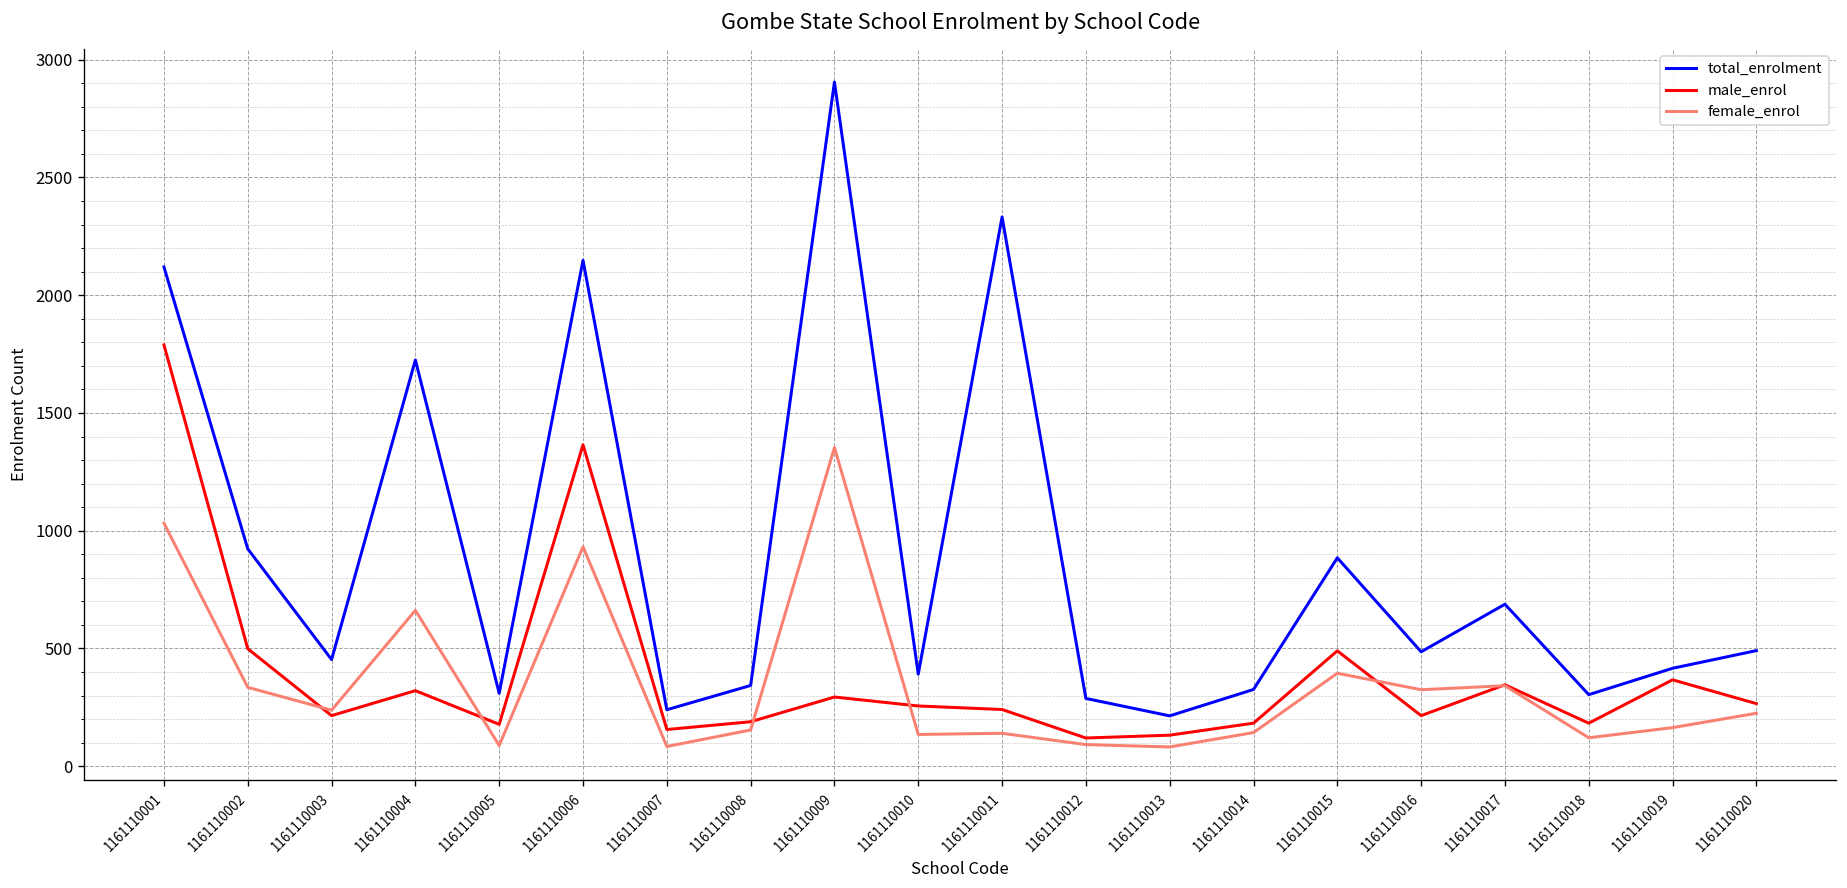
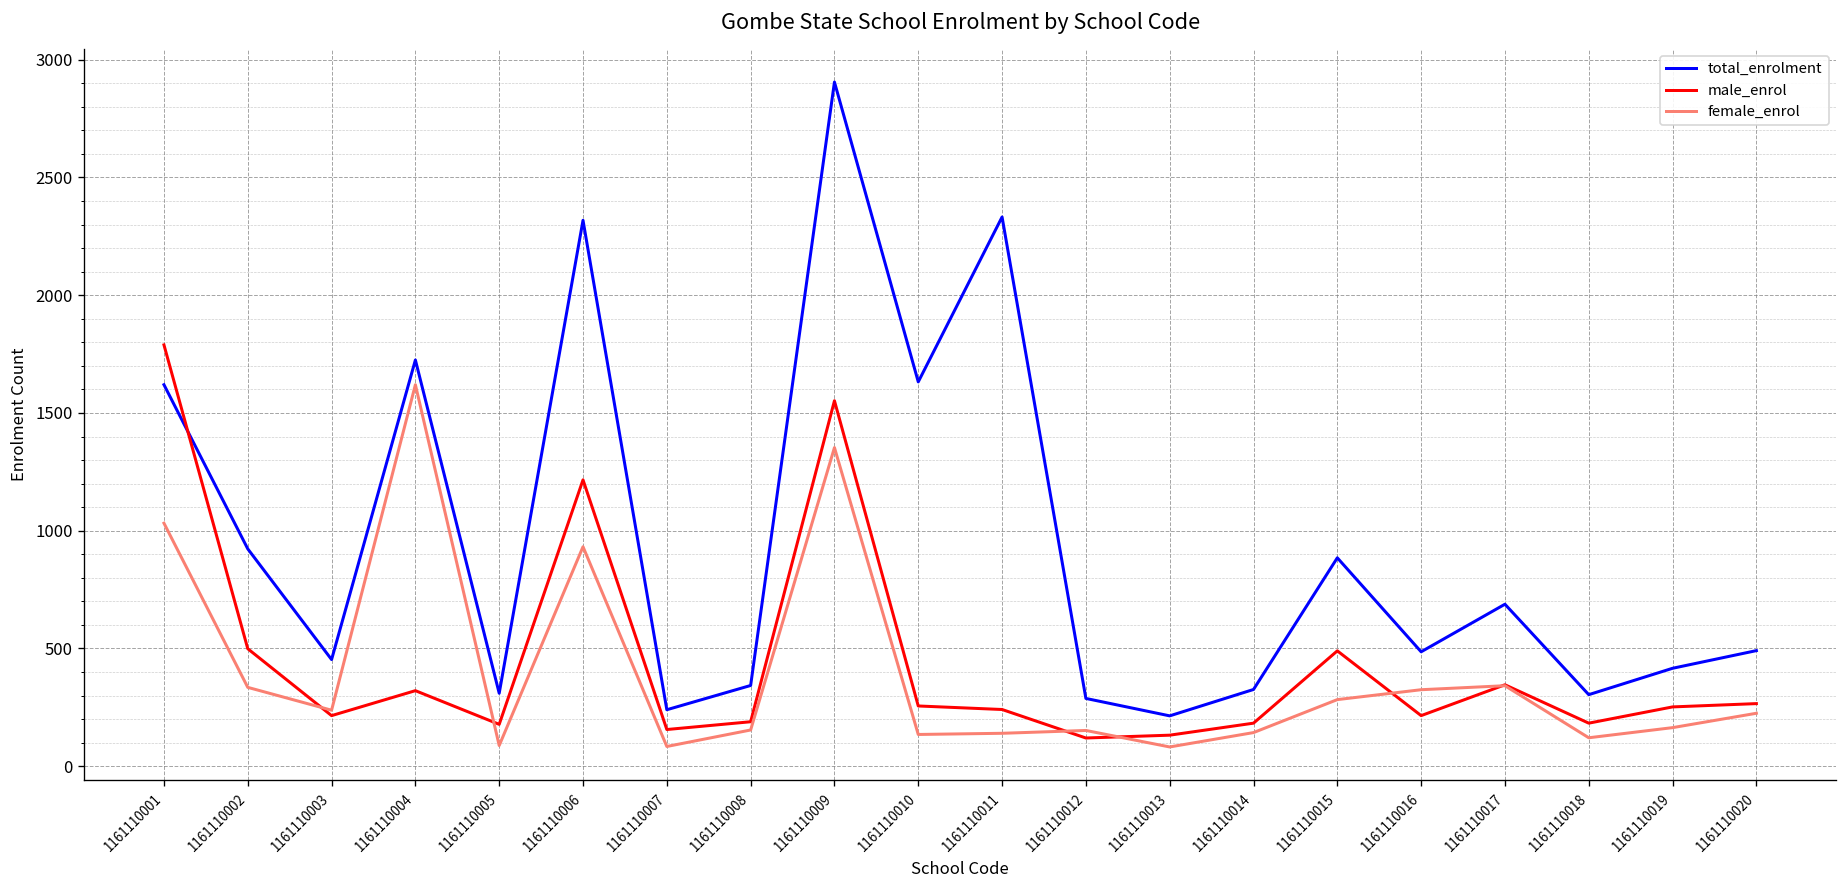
total_enrolment, 1161110001: 2120 -> 1620
female_enrol, 1161110004: 660 -> 1620
total_enrolment, 1161110006: 2150 -> 2320
male_enrol, 1161110006: 1370 -> 1220
male_enrol, 1161110009: 290 -> 1550
total_enrolment, 1161110010: 390 -> 1630
female_enrol, 1161110012: 90 -> 150
female_enrol, 1161110015: 400 -> 280
male_enrol, 1161110019: 370 -> 250
